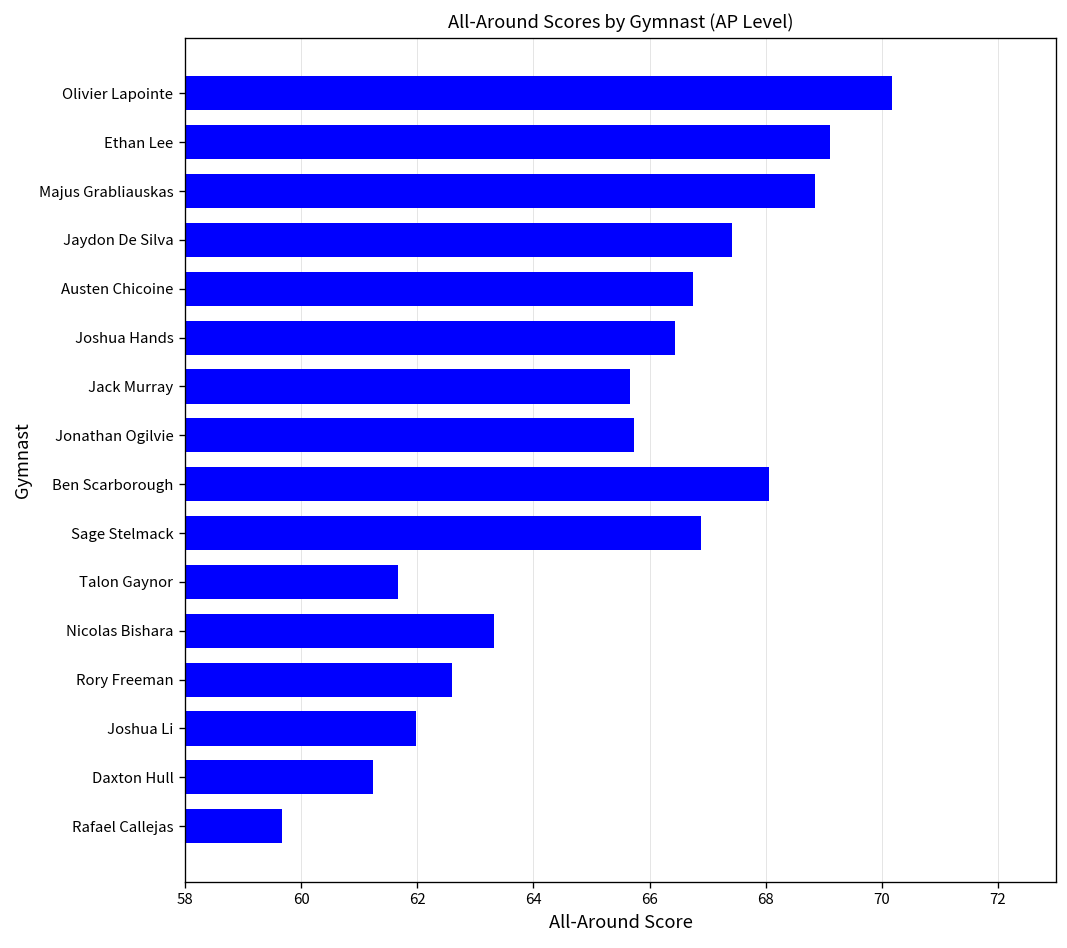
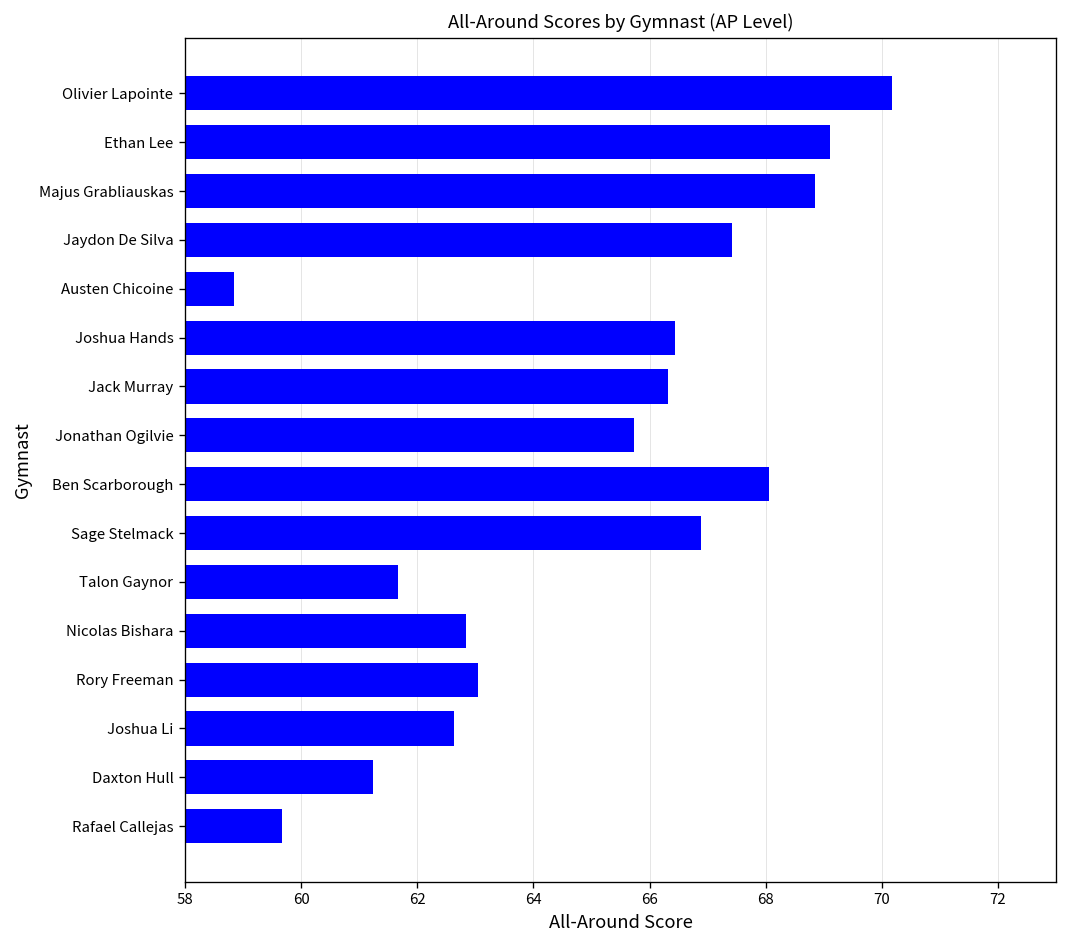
Austen Chicoine: 66.7 -> 58.8
Jack Murray: 65.7 -> 66.3
Nicolas Bishara: 63.3 -> 62.8
Rory Freeman: 62.6 -> 63.0
Joshua Li: 62.0 -> 62.6
